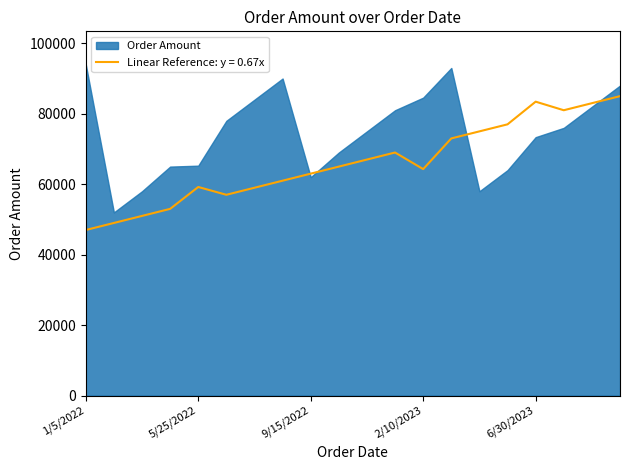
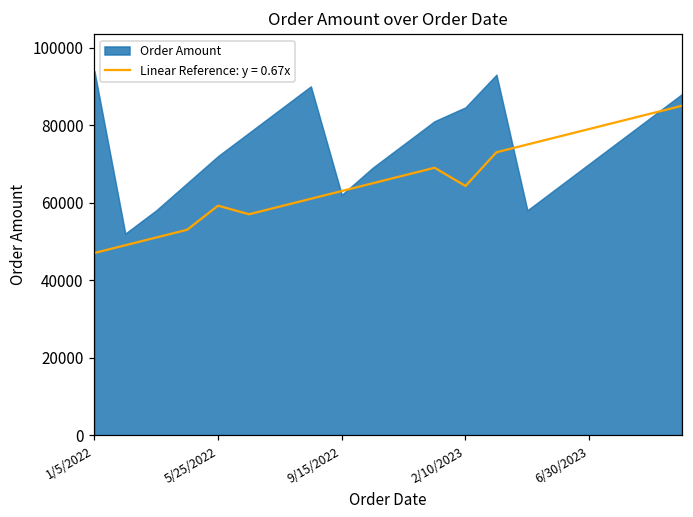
Order Amount, 5/25/2022: 65000 -> 72000
Linear Reference: y = 0.67x, 6/30/2023: 83000 -> 79000
Order Amount, 6/30/2023: 73000 -> 70000
